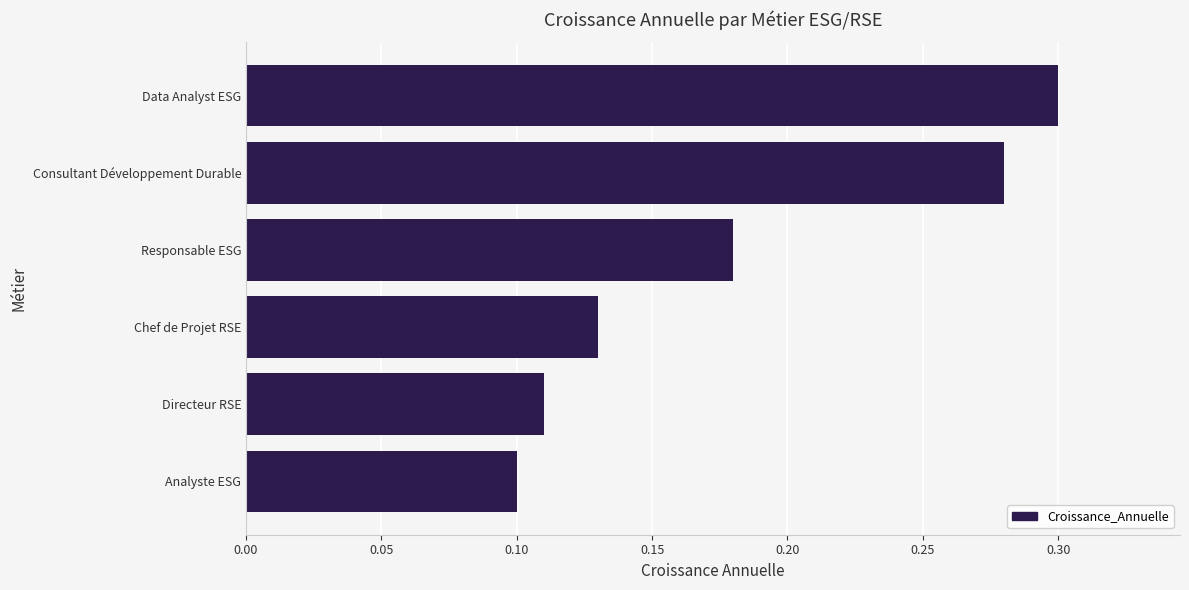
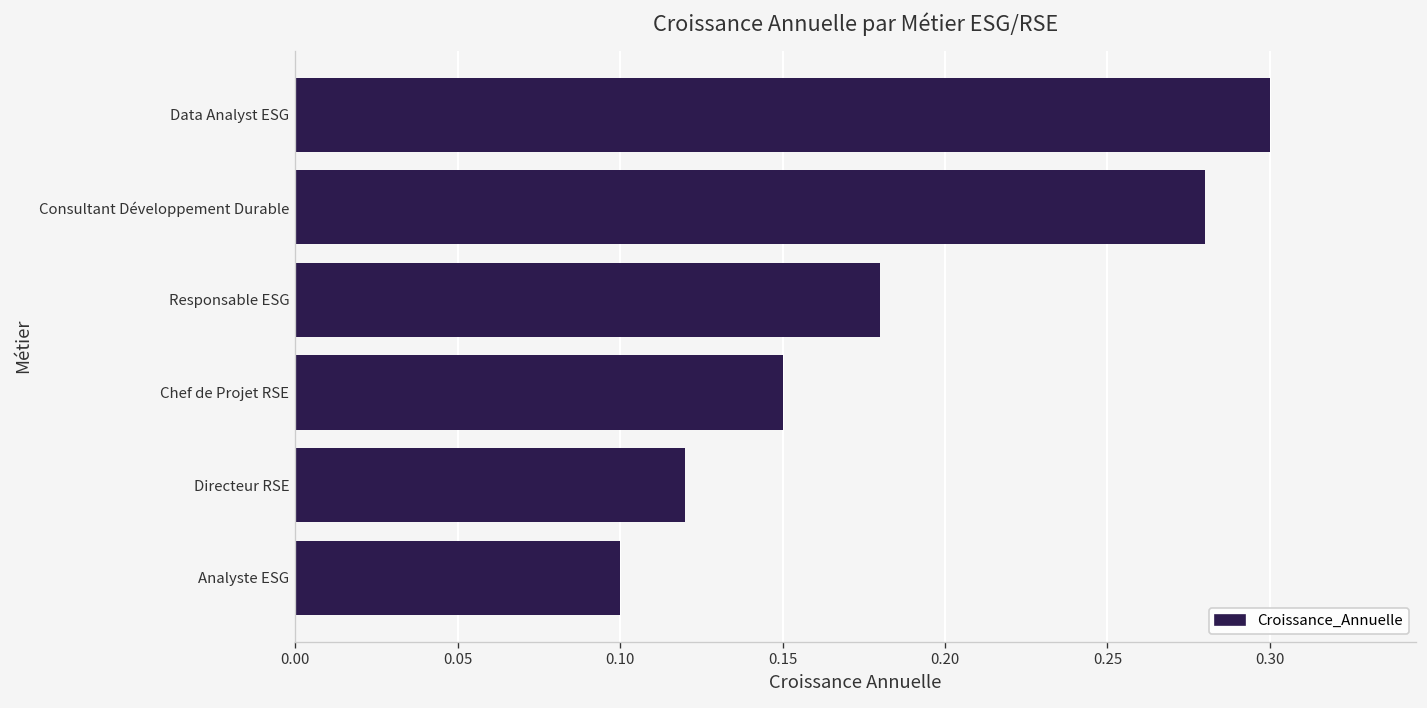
Chef de Projet RSE: 0.13 -> 0.15
Directeur RSE: 0.11 -> 0.12
